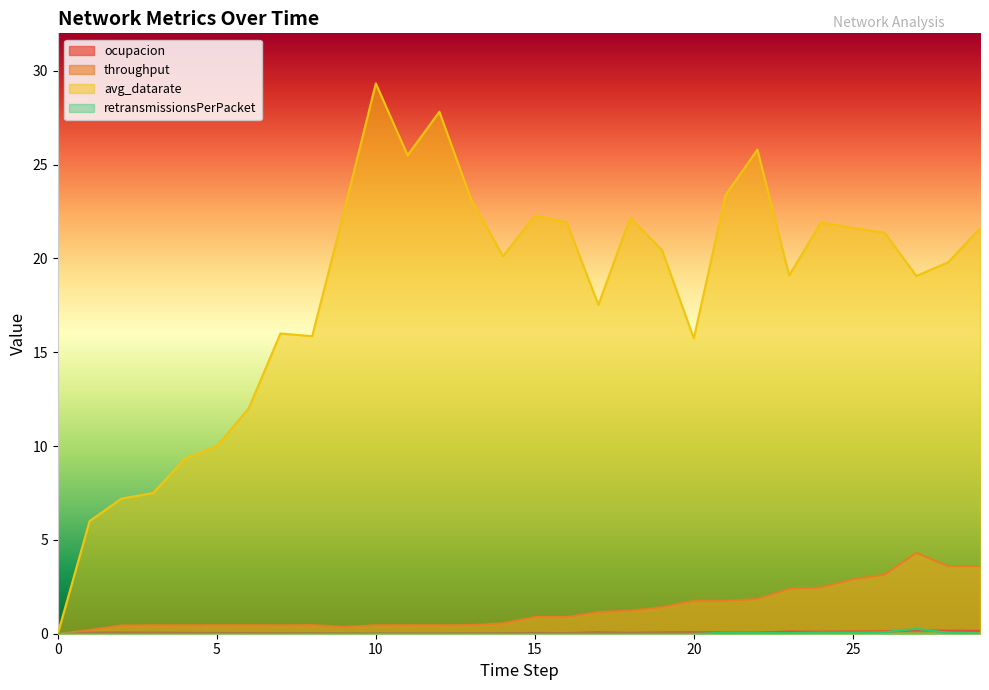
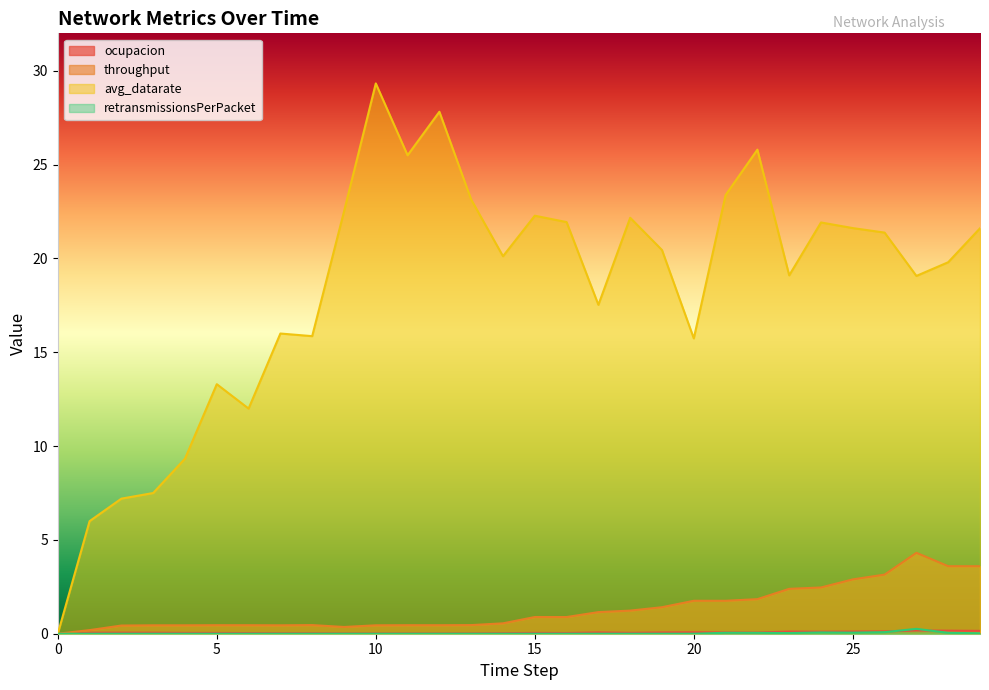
avg_datarate, 5: 10.0 -> 13.3
